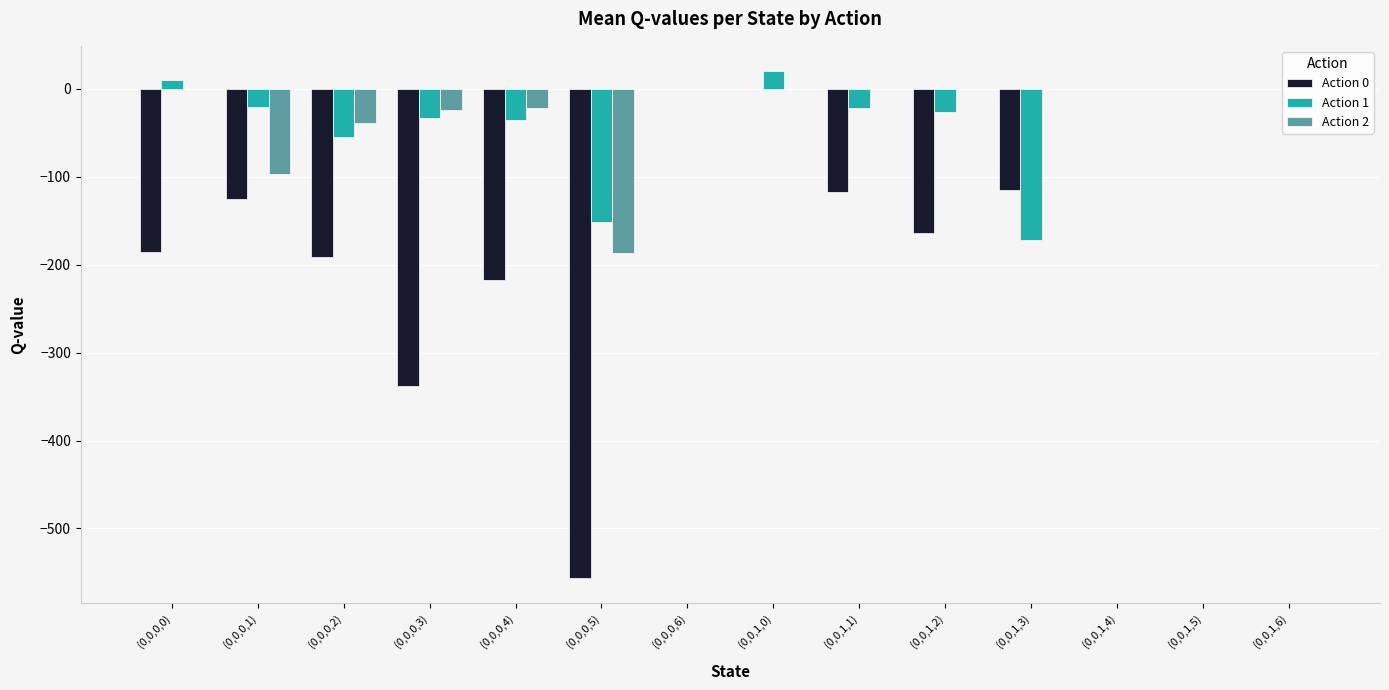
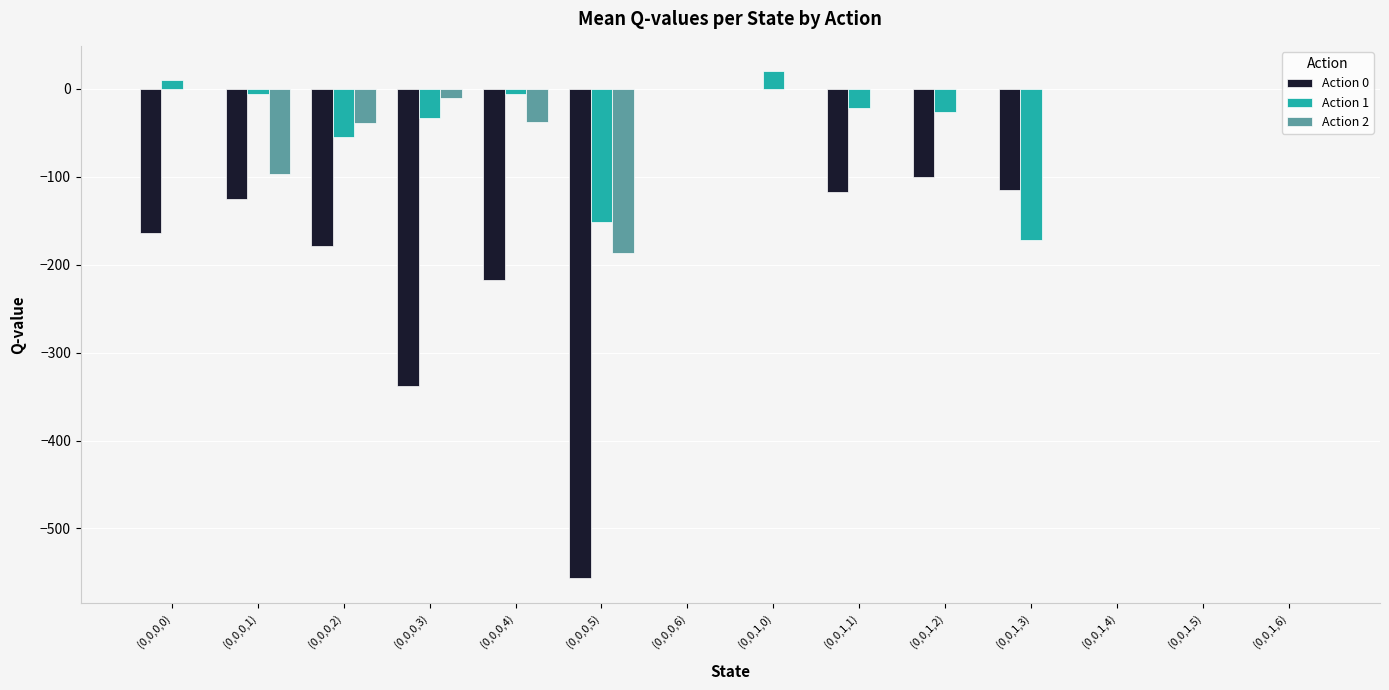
Action 0, (0,0,0,0): -190 -> -160
Action 1, (0,0,0,1): -20 -> -10
Action 0, (0,0,0,2): -190 -> -180
Action 2, (0,0,0,3): -20 -> -10
Action 1, (0,0,0,4): -40 -> -10
Action 2, (0,0,0,4): -20 -> -40
Action 0, (0,0,1,2): -160 -> -100
